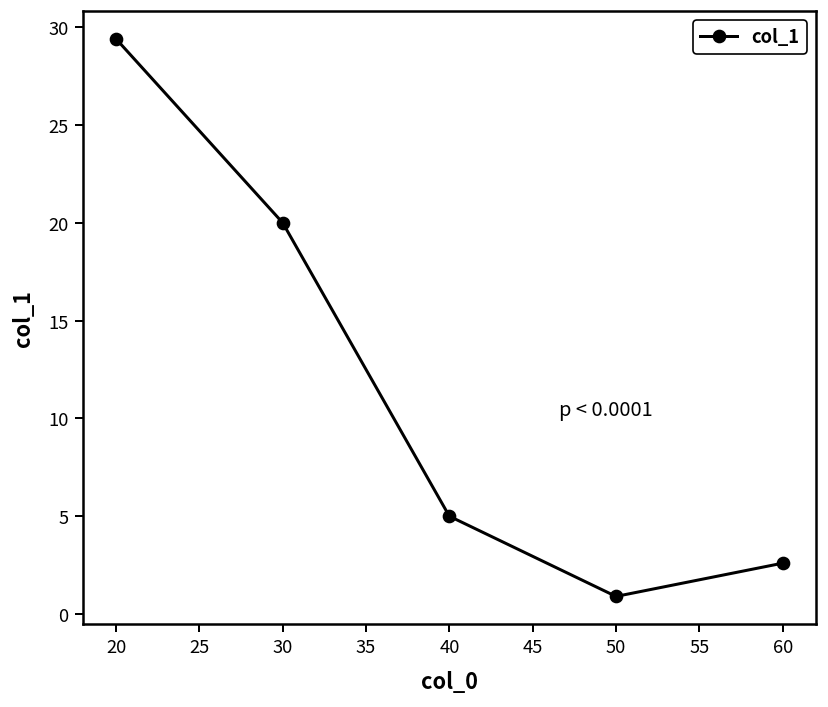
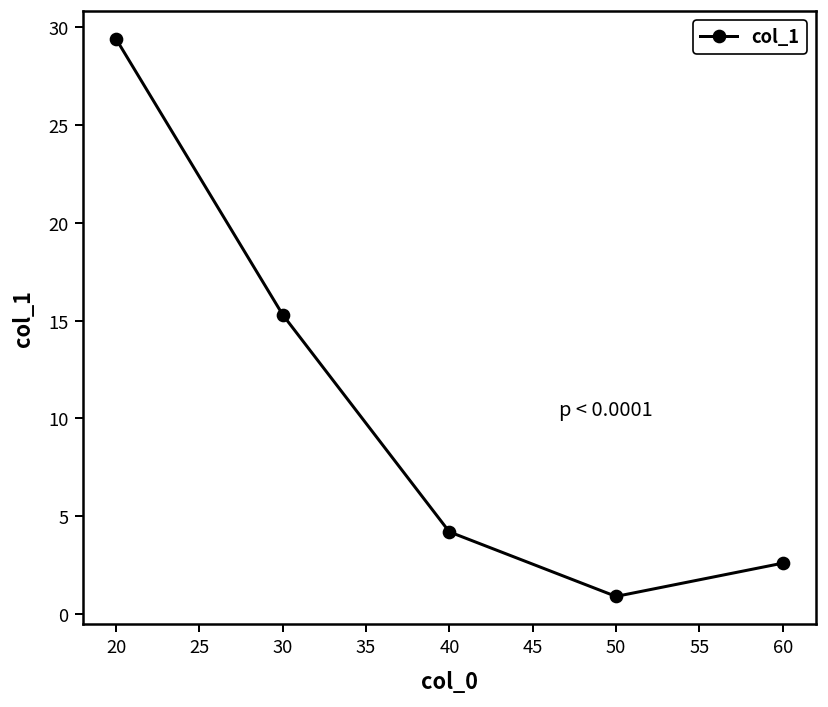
30: 20.0 -> 15.3
40: 5.0 -> 4.2
